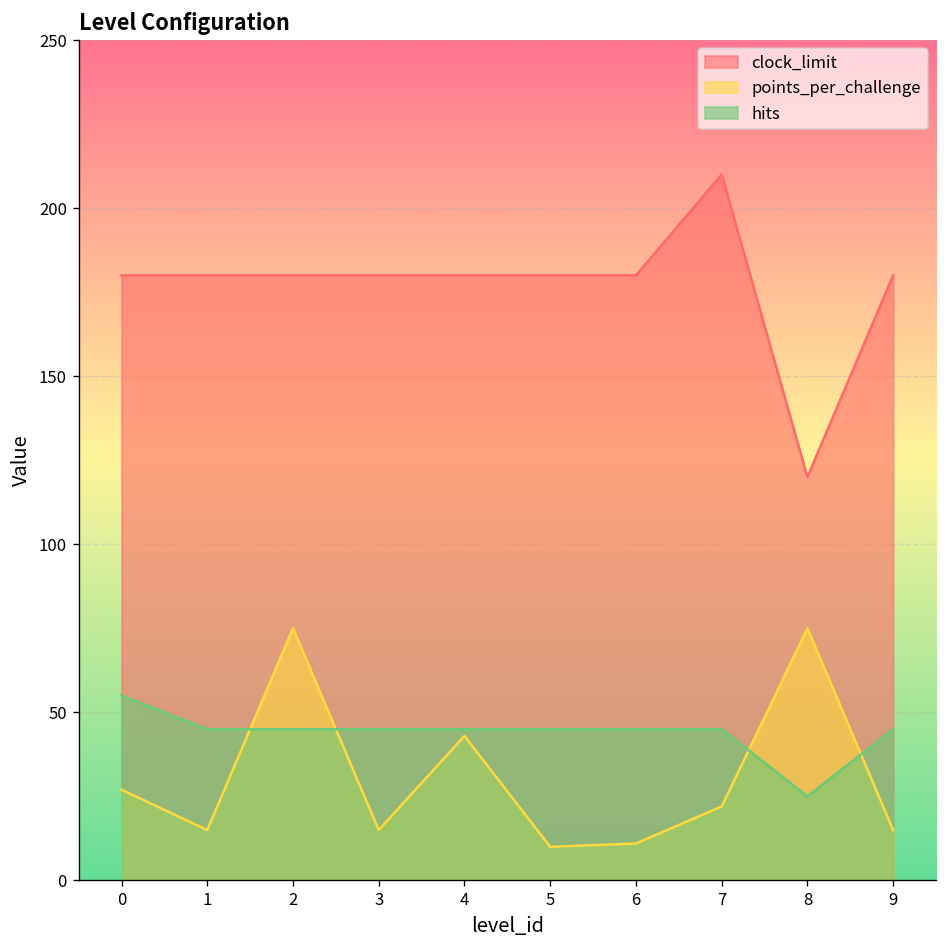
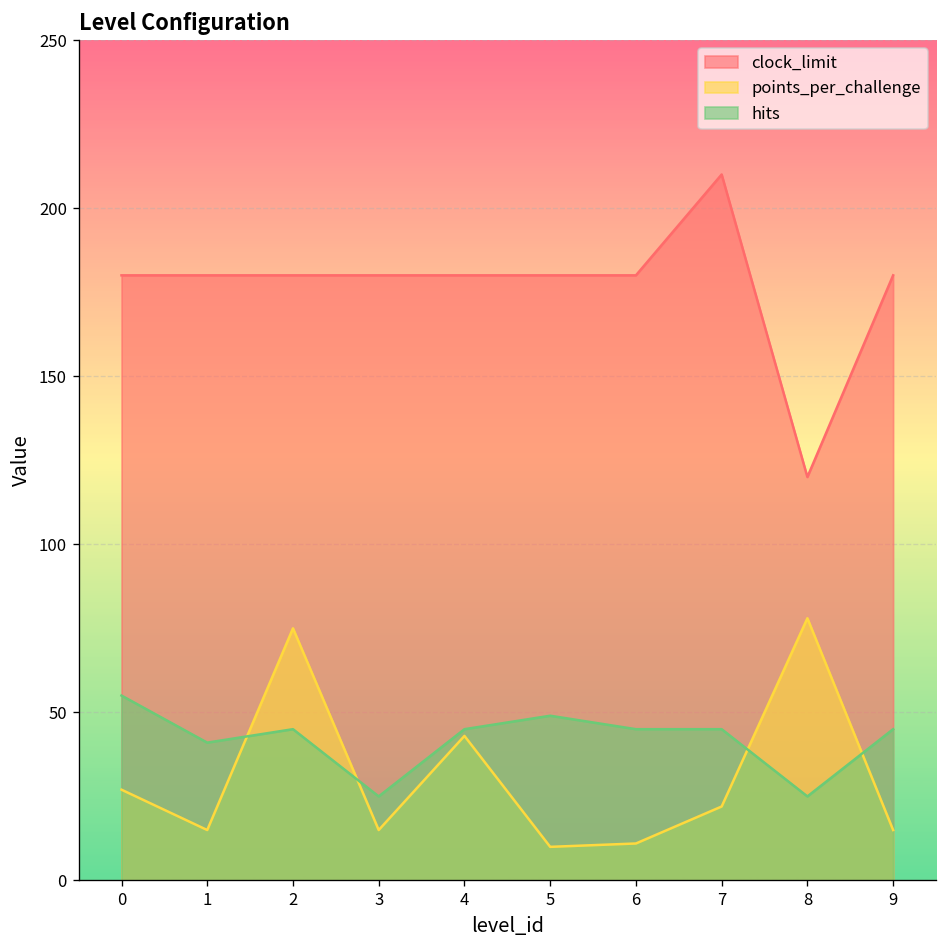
hits, 1: 45 -> 41
hits, 3: 45 -> 25
hits, 5: 45 -> 49
points_per_challenge, 8: 75 -> 78
